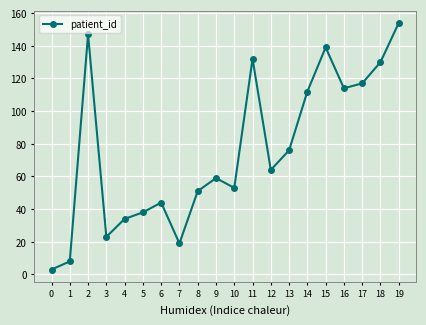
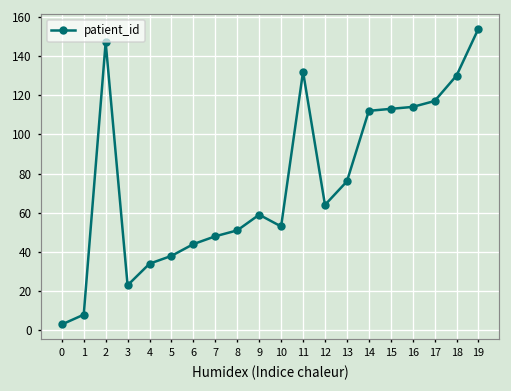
7: 19 -> 48
15: 139 -> 113
